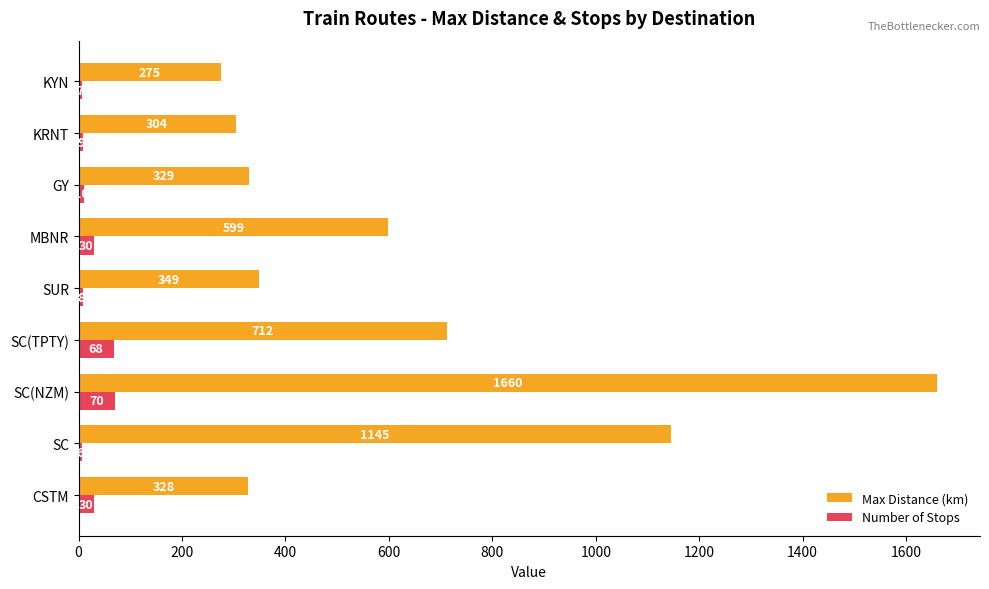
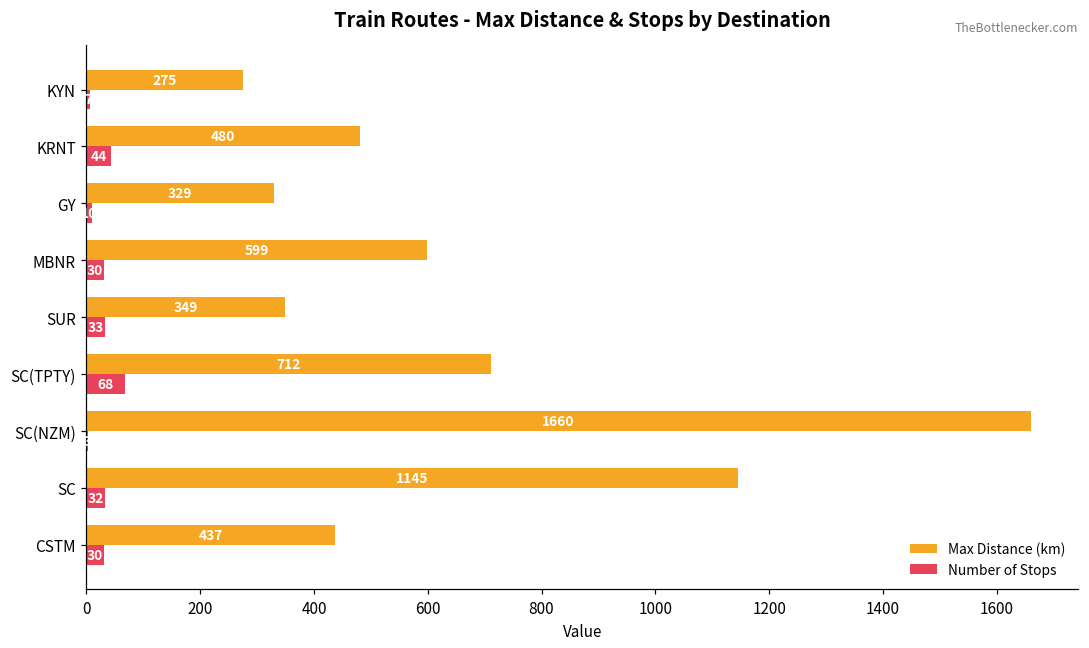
Max Distance (km), KRNT: 304 -> 480
Number of Stops, KRNT: 10 -> 40
Number of Stops, SUR: 10 -> 30
Number of Stops, SC(NZM): 70 -> 0
Number of Stops, SC: 10 -> 30
Max Distance (km), CSTM: 328 -> 437
